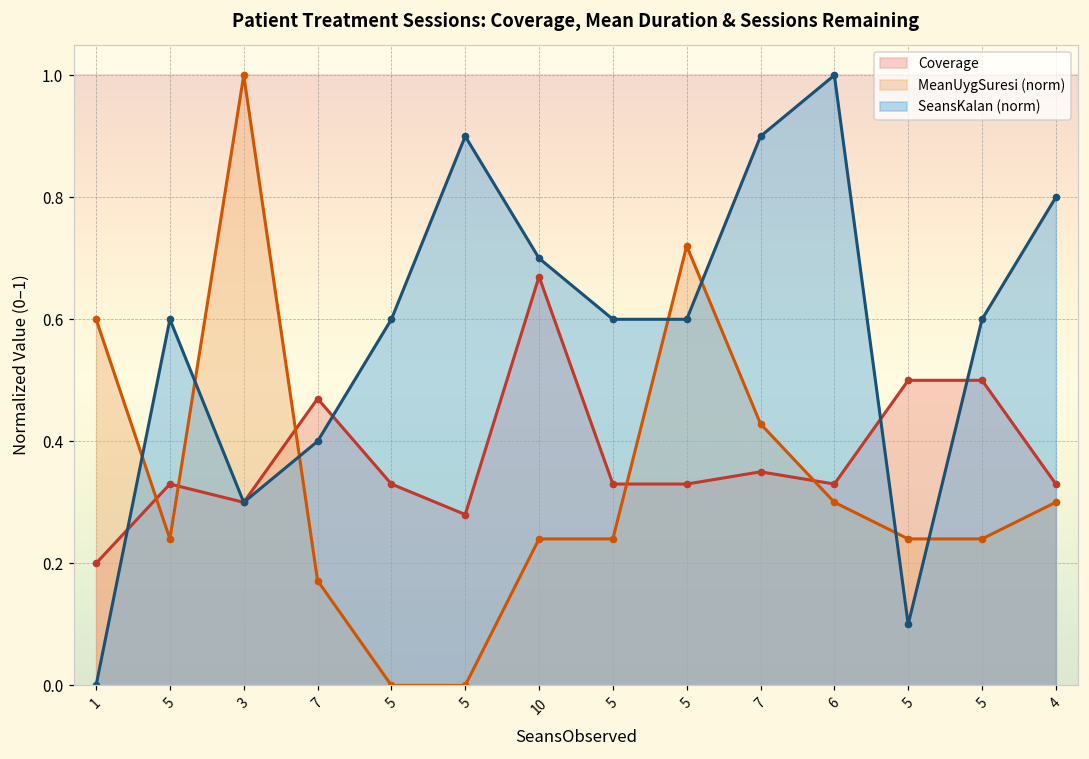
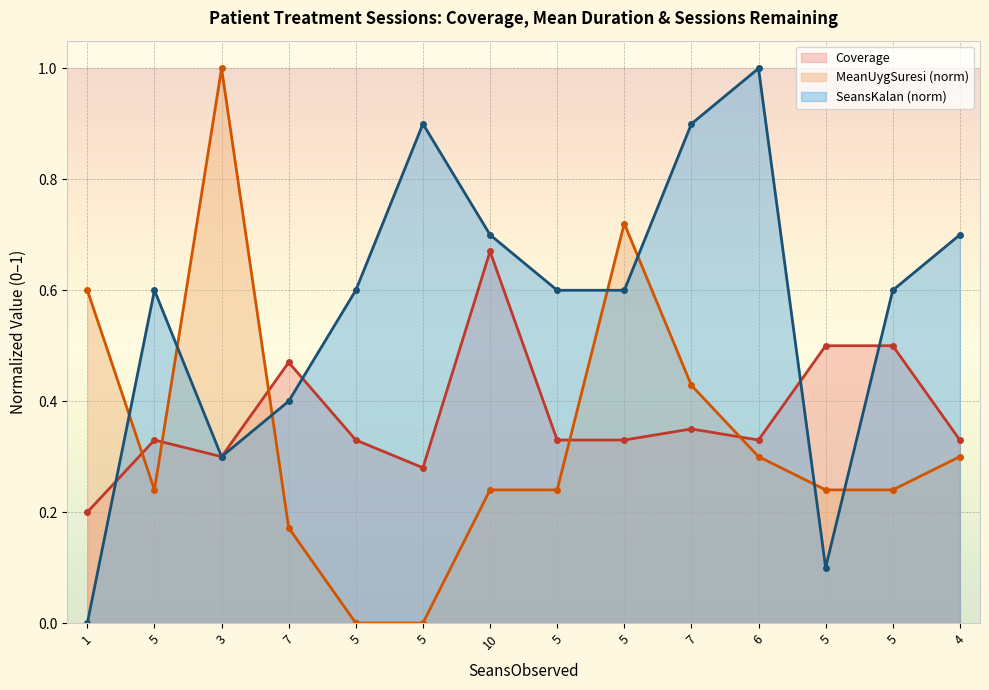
SeansKalan (norm), 4: 0.80 -> 0.70
